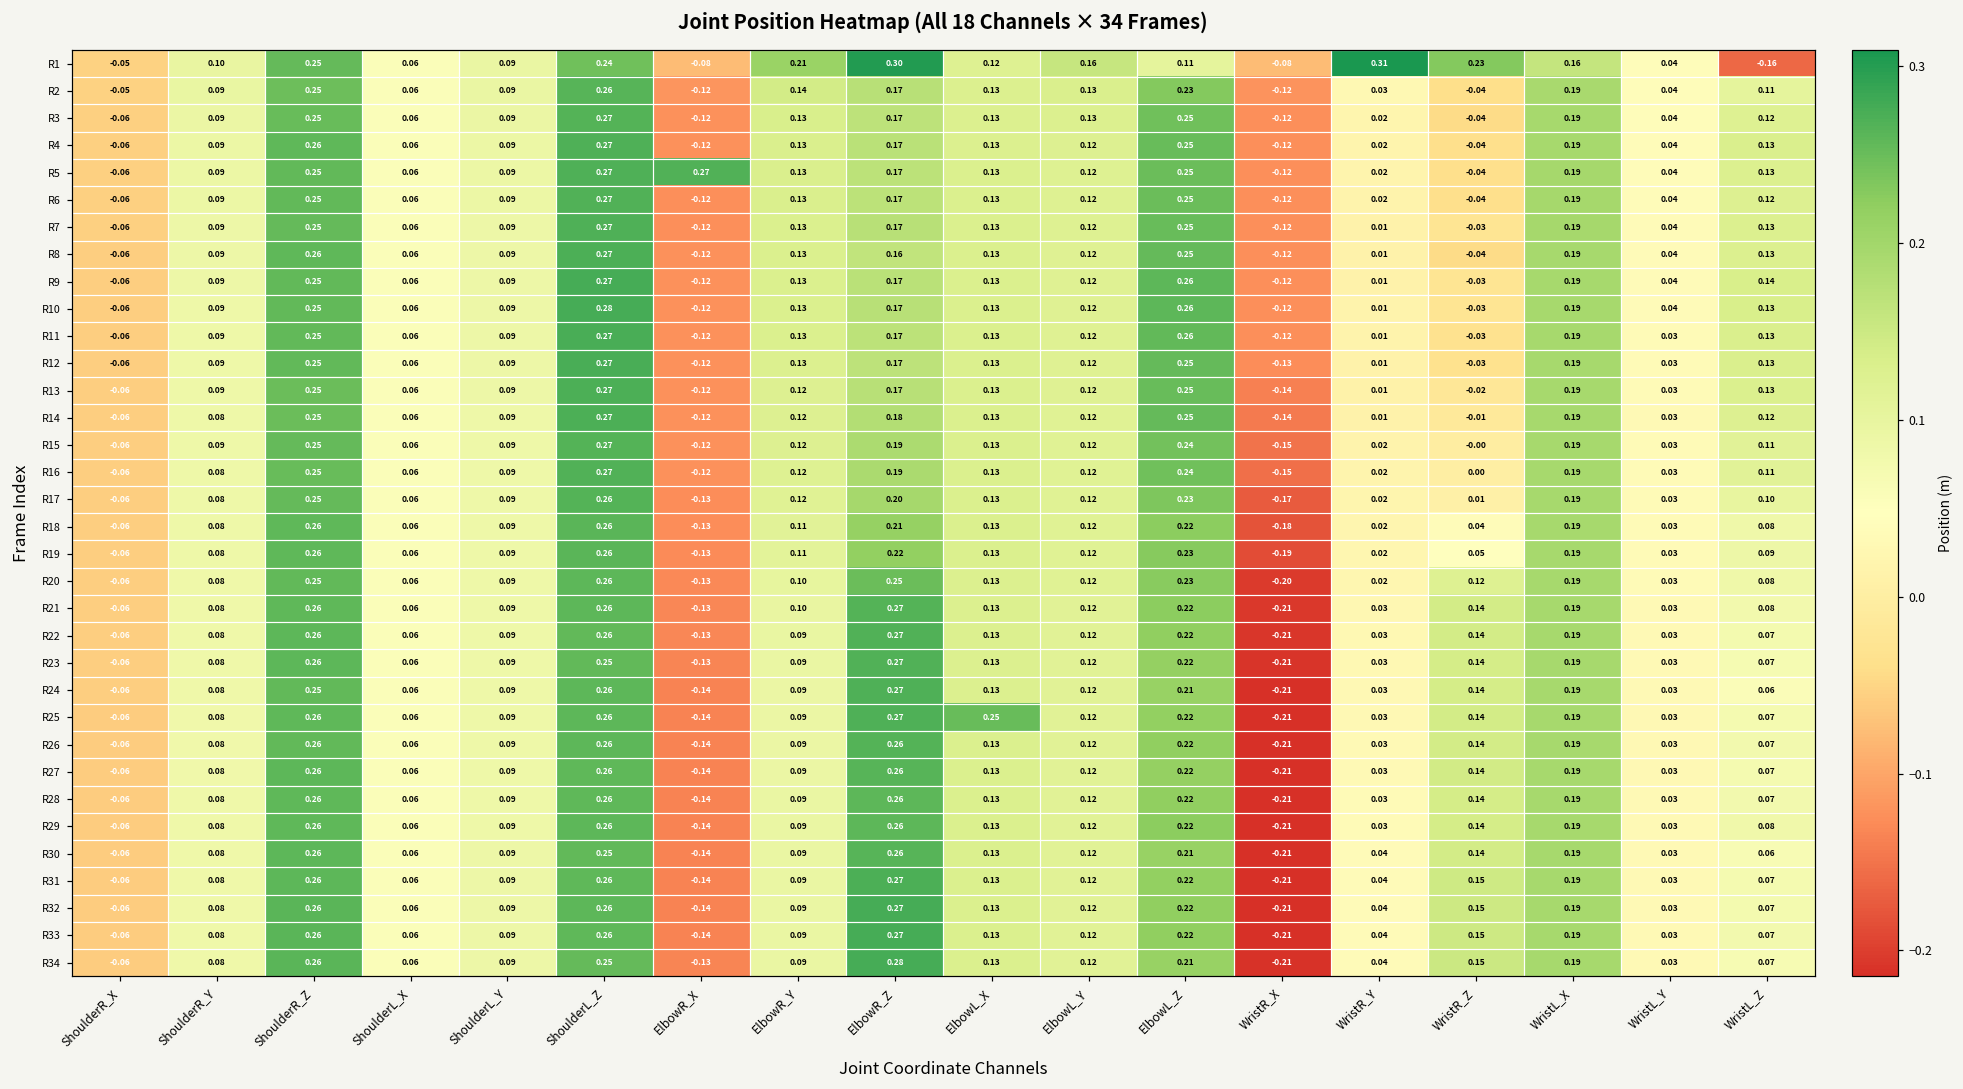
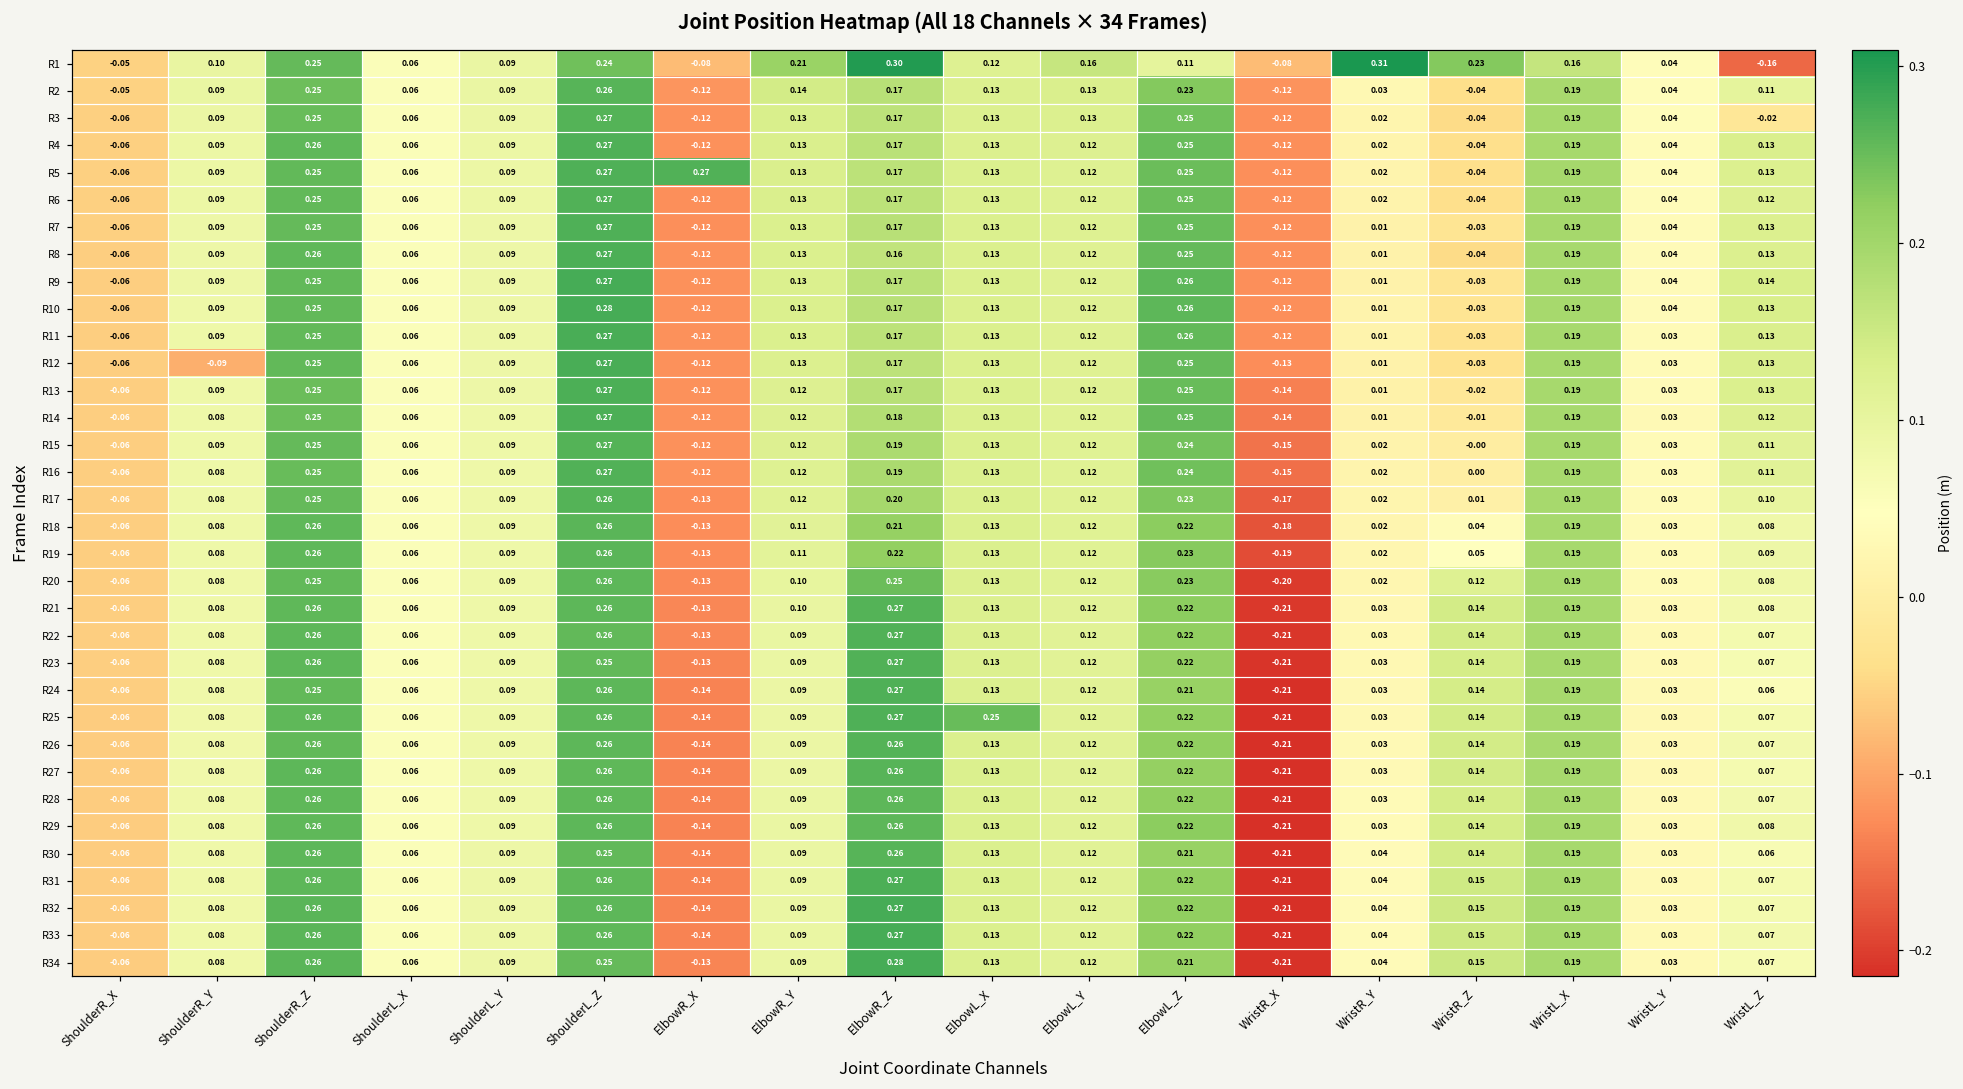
R3, WristL_Z: 0.12 -> -0.02
R12, ShoulderR_Y: 0.09 -> -0.09
